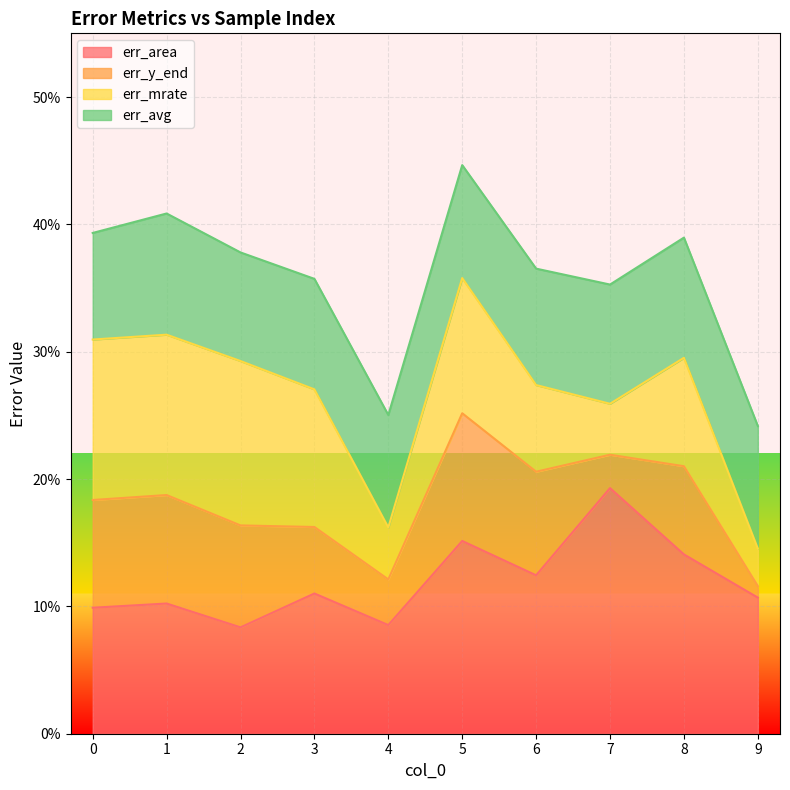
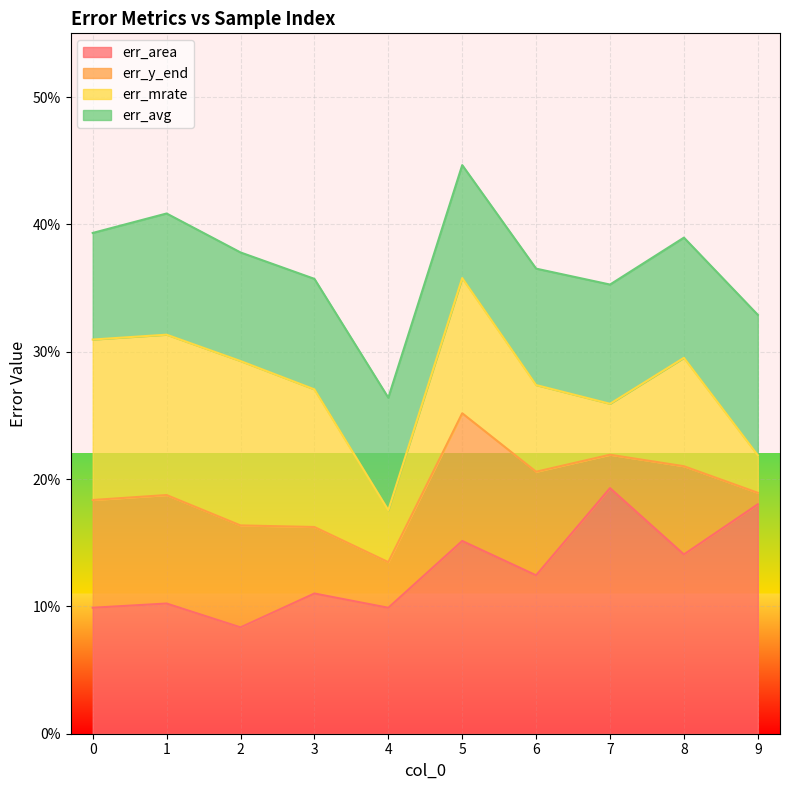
err_area, 4: 8.5% -> 9.9%
err_area, 9: 10.7% -> 18.0%
err_avg, 9: 9.6% -> 11.0%
